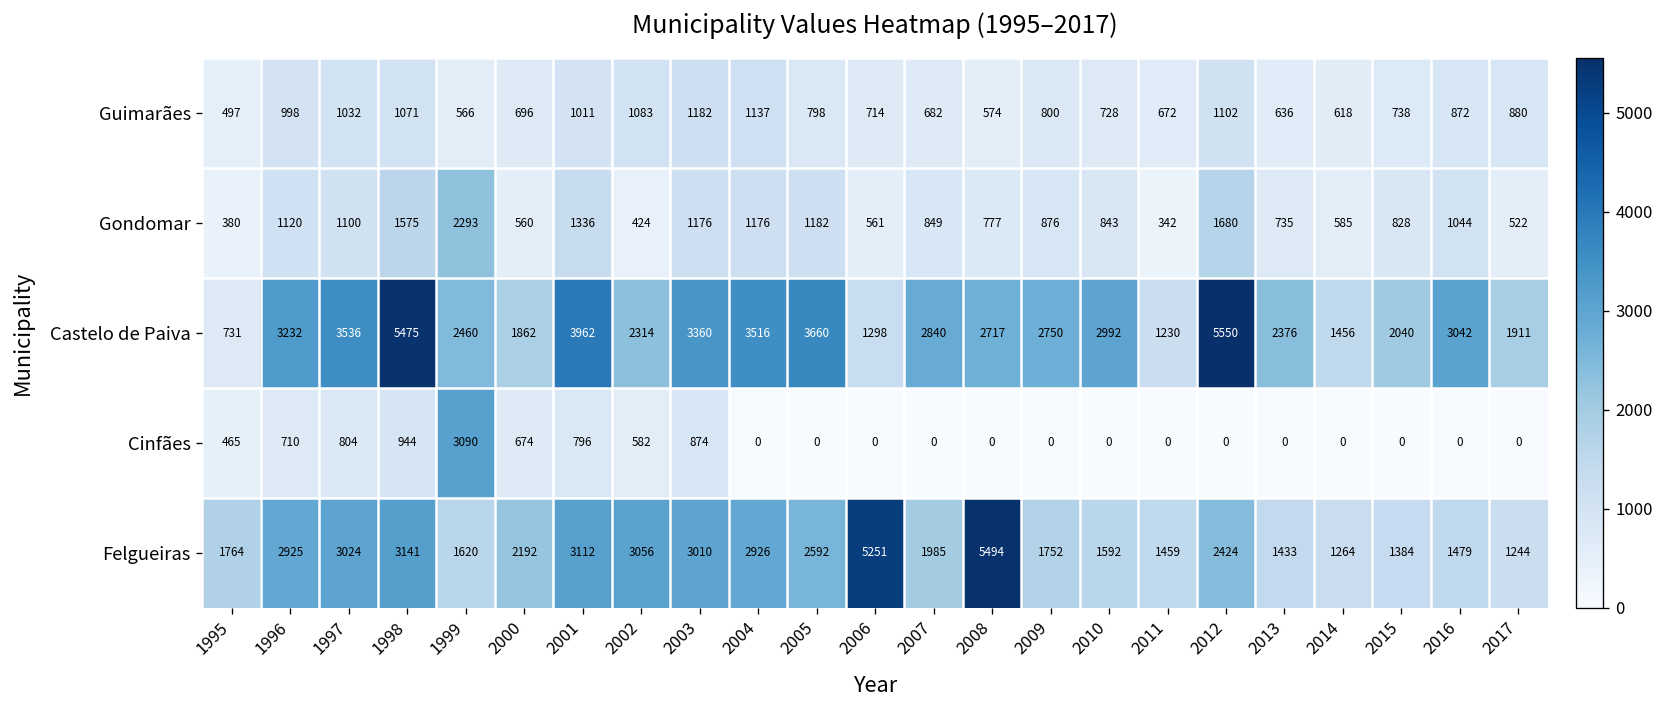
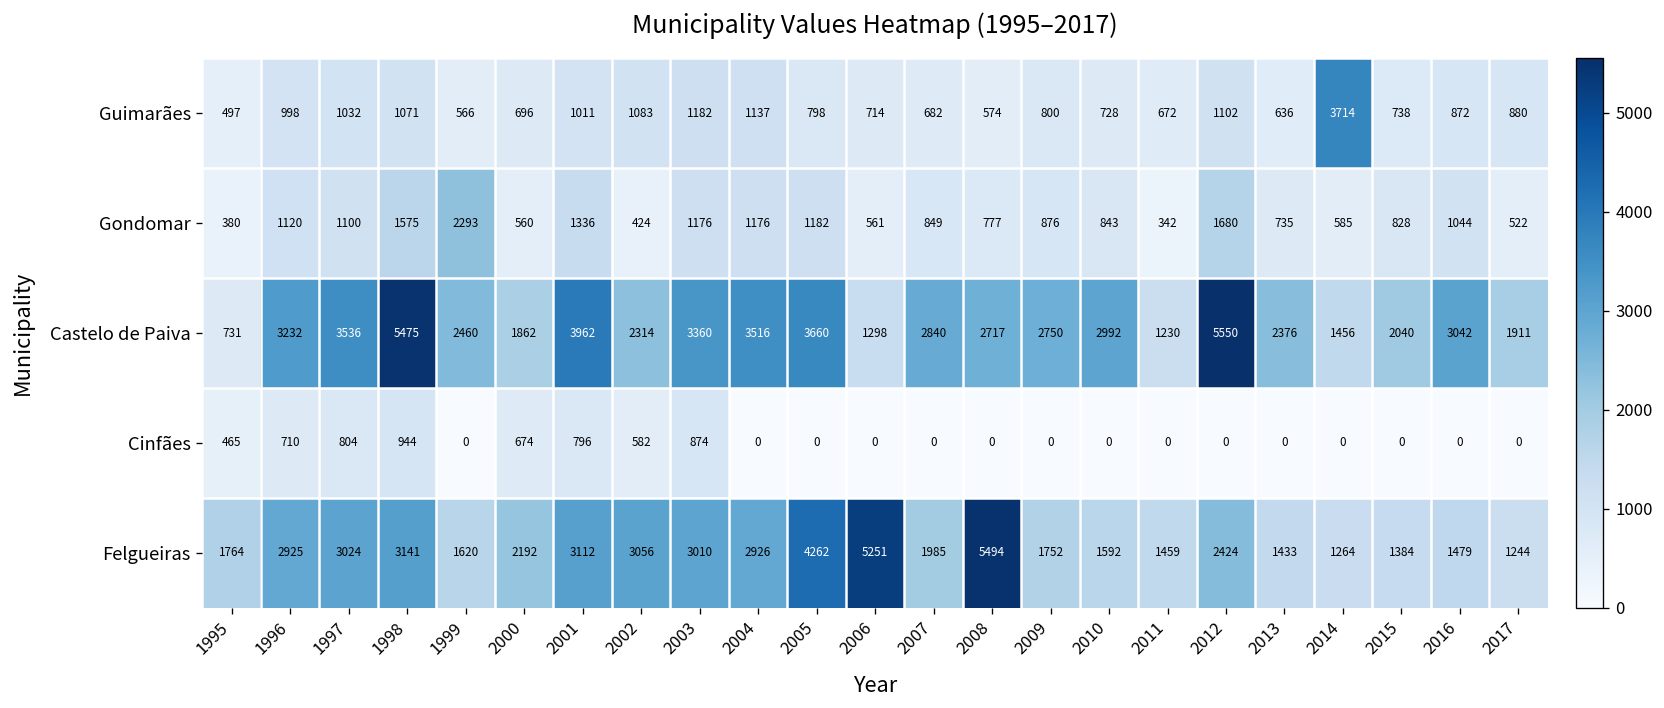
Guimarães, 2014: 618 -> 3714
Cinfães, 1999: 3090 -> 0
Felgueiras, 2005: 2592 -> 4262
